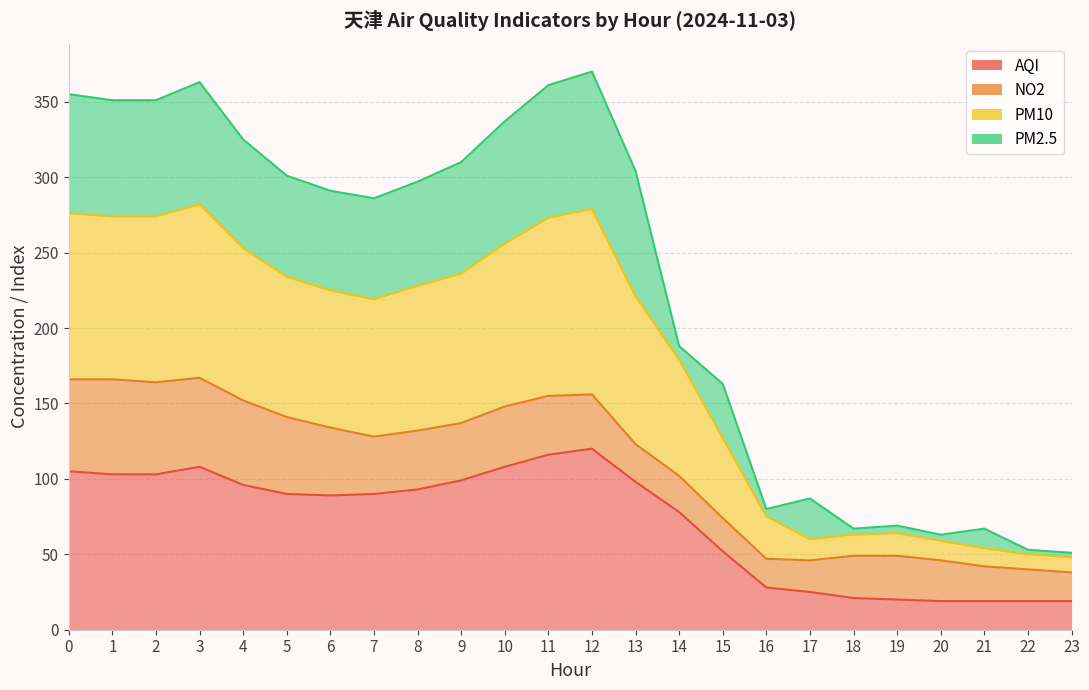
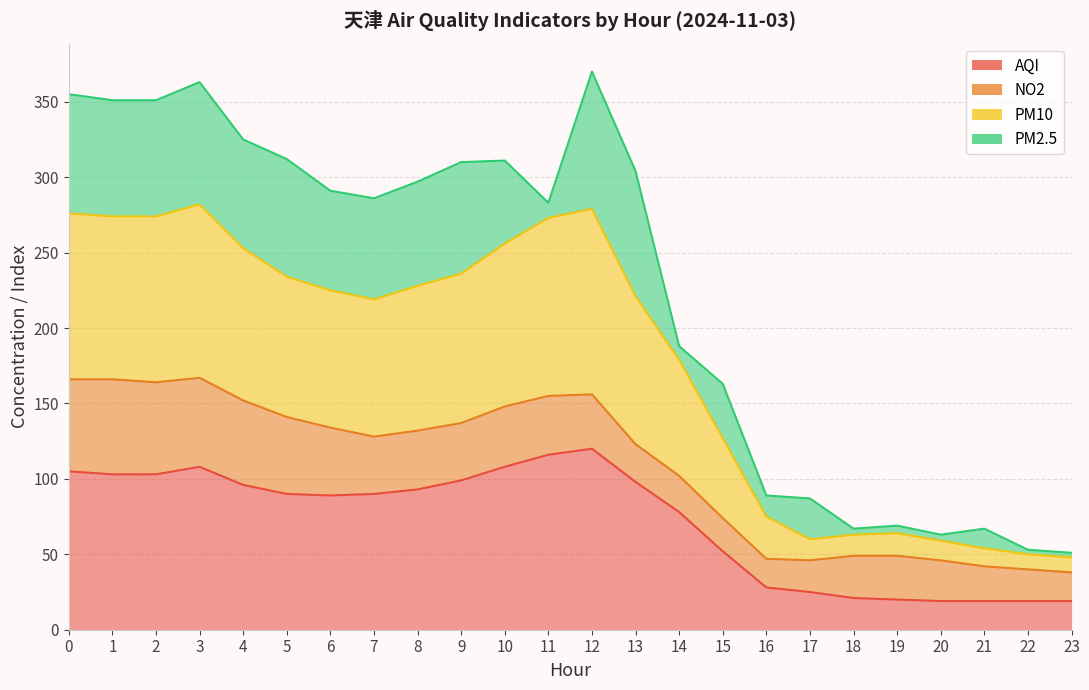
PM2.5, 5: 67 -> 78
PM2.5, 10: 81 -> 55
PM2.5, 11: 88 -> 10
PM2.5, 16: 5 -> 14
